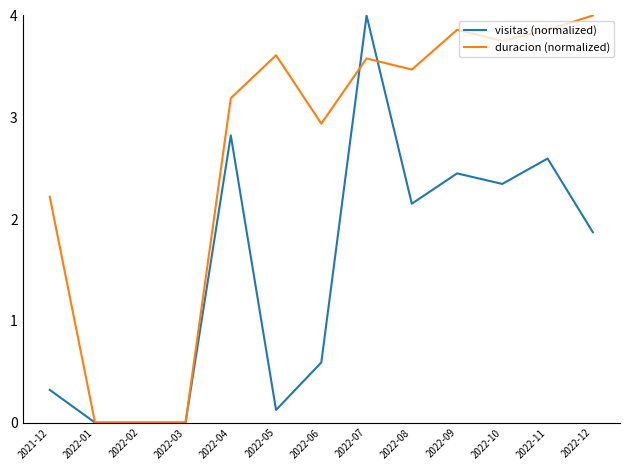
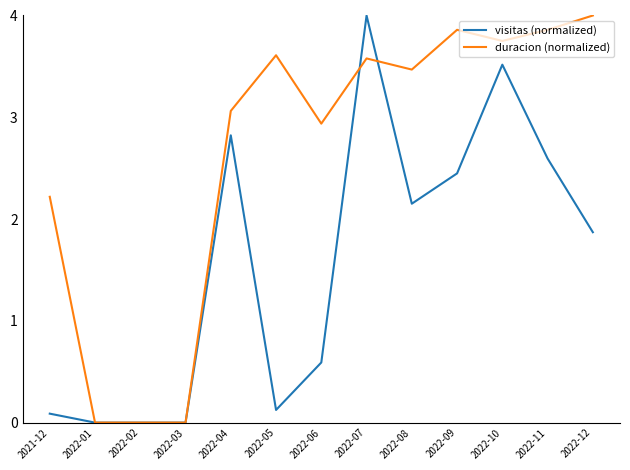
visitas (normalized), 2021-12: 0.32 -> 0.09
duracion (normalized), 2022-04: 3.19 -> 3.06
visitas (normalized), 2022-10: 2.35 -> 3.52
